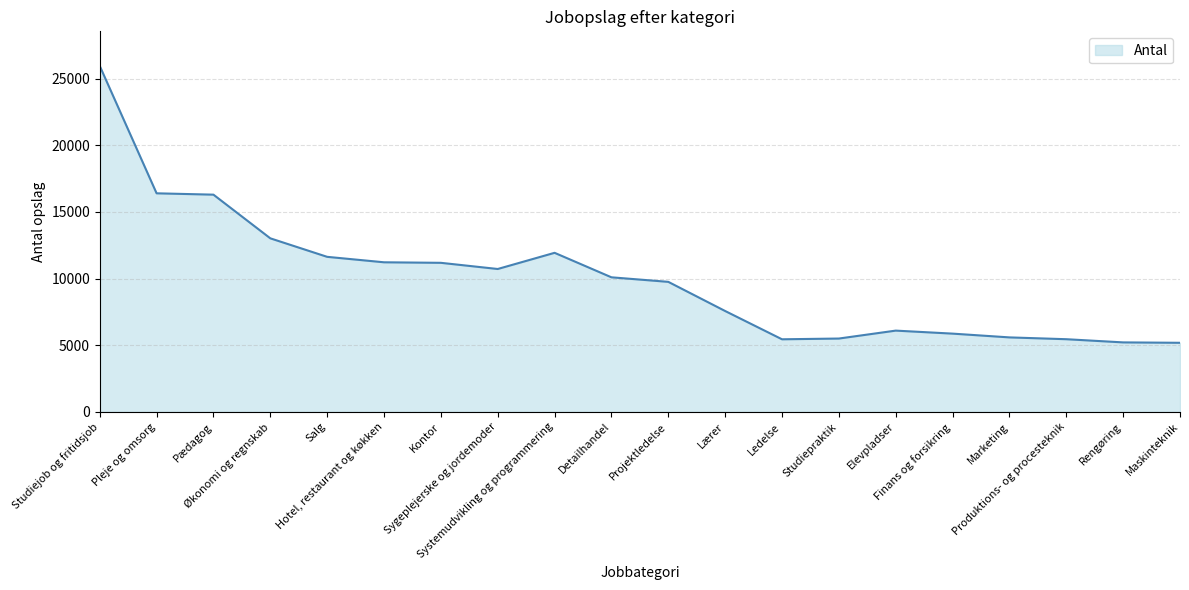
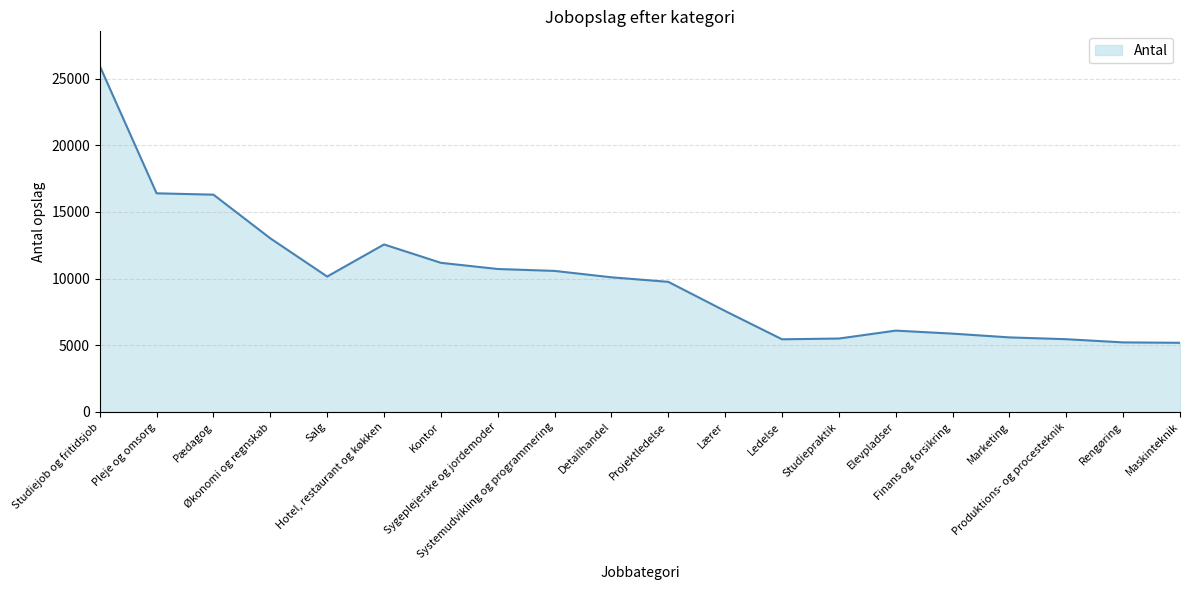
Salg: 11600 -> 10200
Hotel, restaurant og køkken: 11200 -> 12600
Systemudvikling og programmering: 11900 -> 10600
